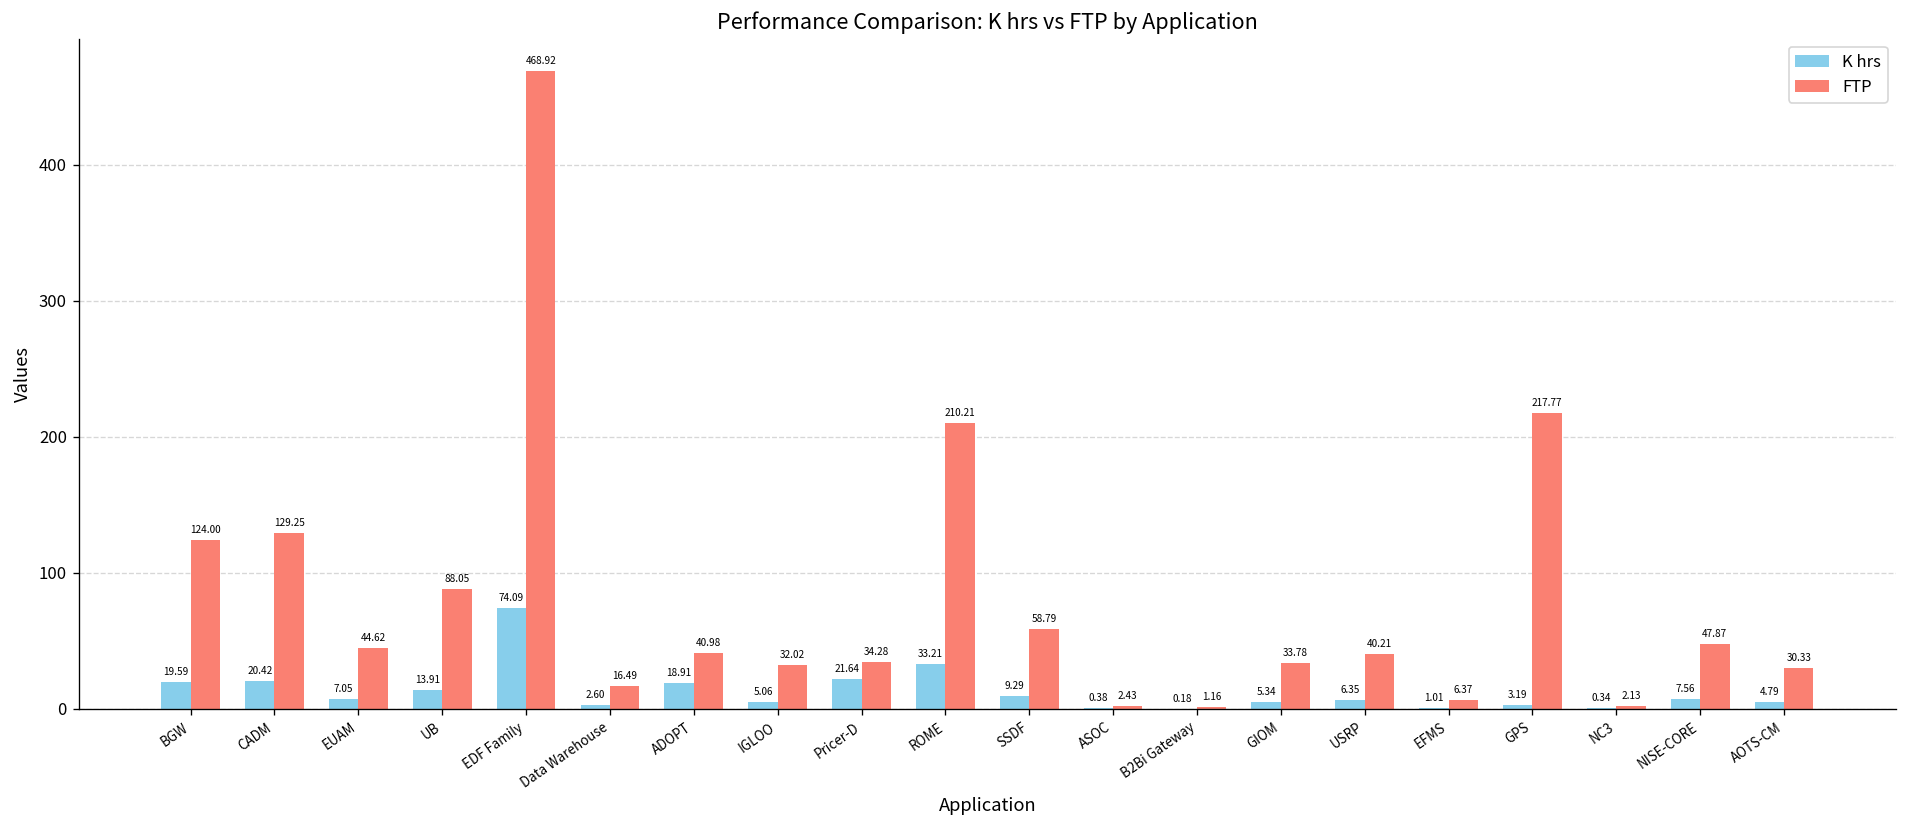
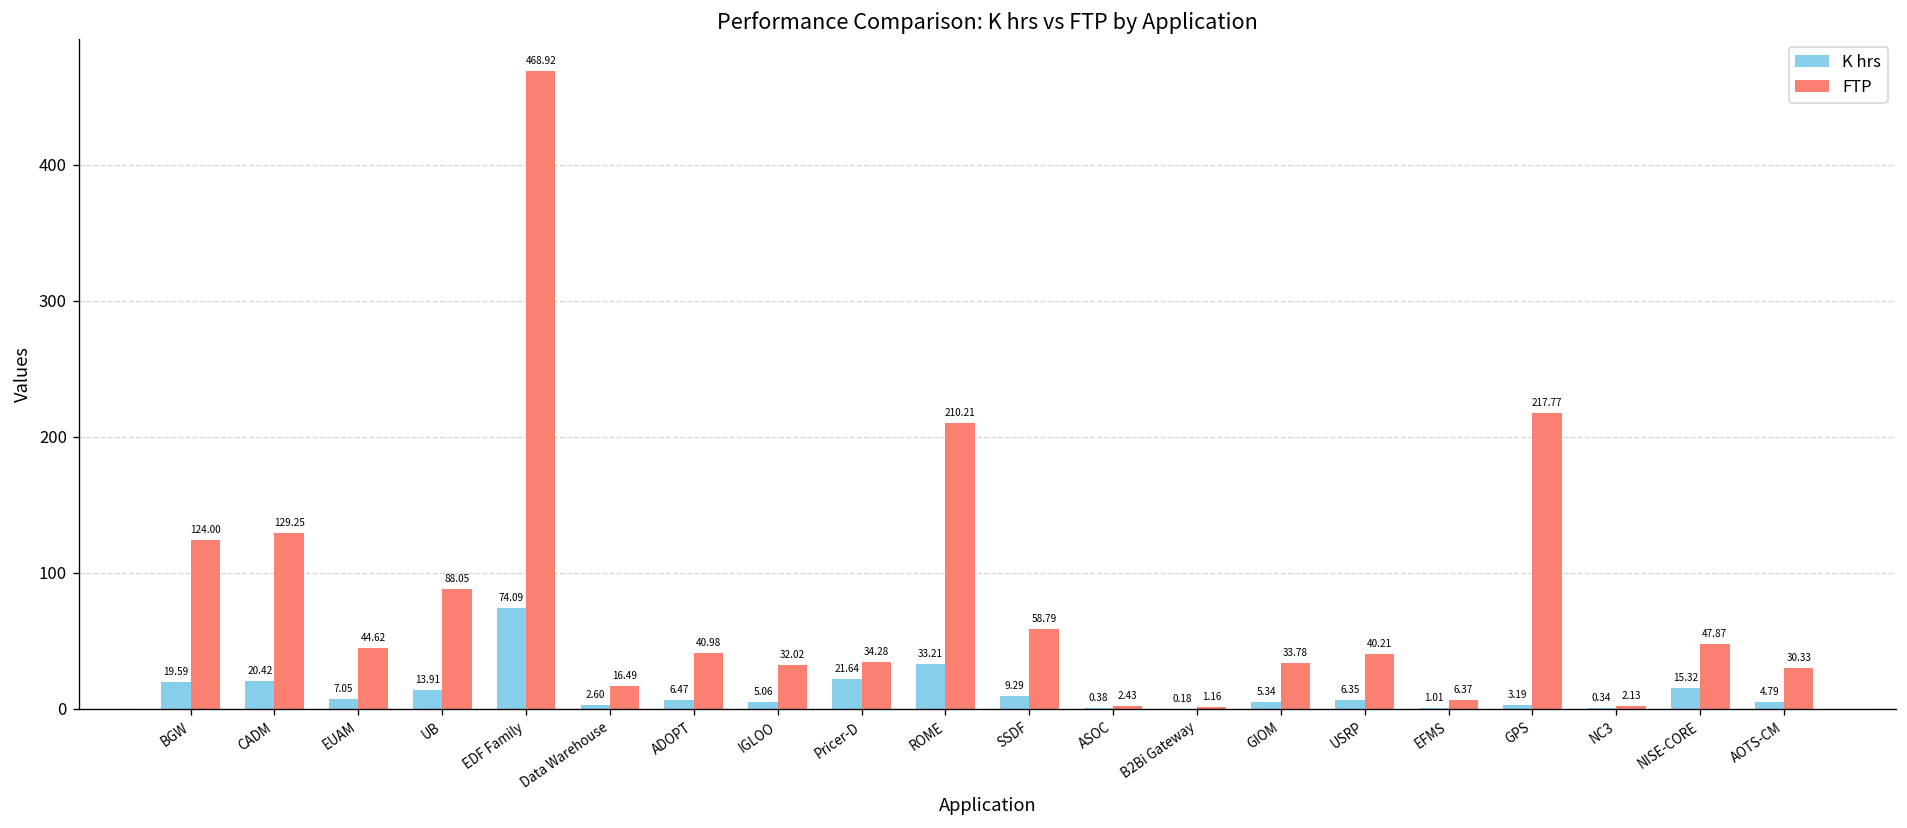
K hrs, ADOPT: 18.91 -> 6.47
K hrs, NISE-CORE: 7.56 -> 15.32
